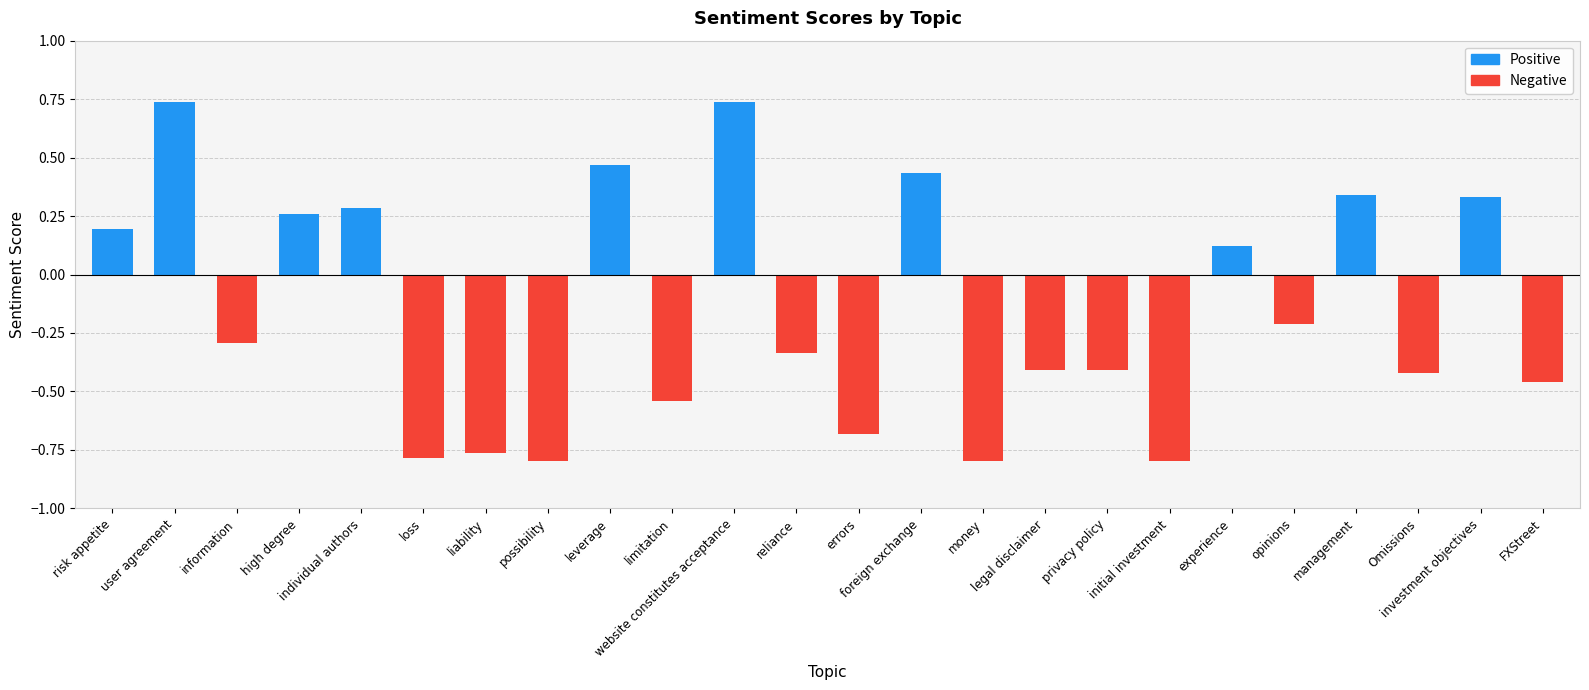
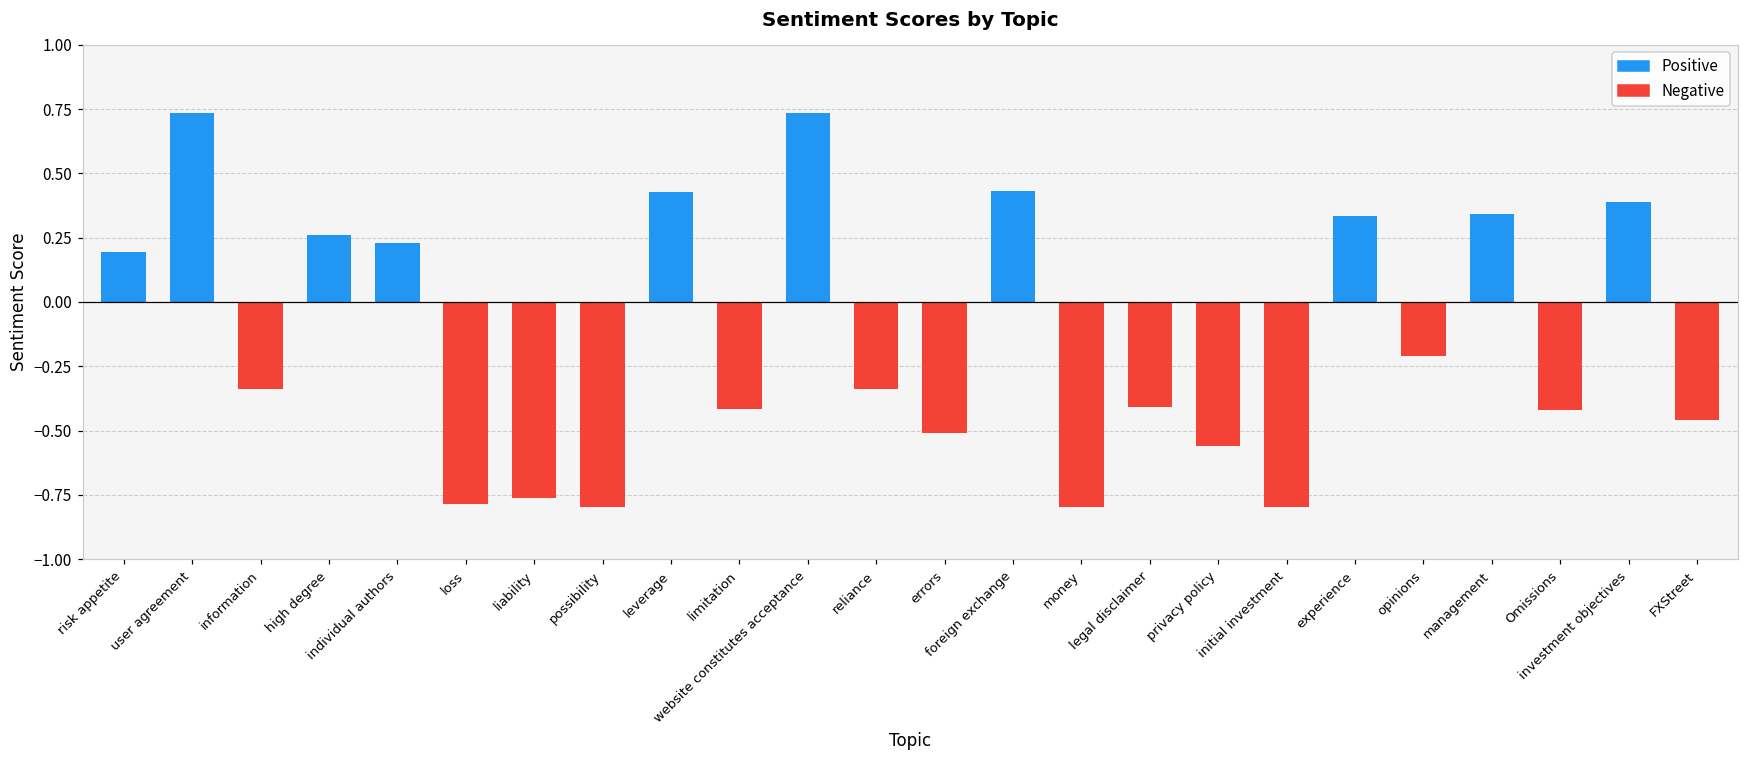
Negative, information: -0.29 -> -0.34
Positive, individual authors: 0.29 -> 0.23
Positive, leverage: 0.47 -> 0.43
Negative, limitation: -0.54 -> -0.42
Negative, errors: -0.68 -> -0.51
Negative, privacy policy: -0.41 -> -0.56
Positive, experience: 0.12 -> 0.33
Positive, investment objectives: 0.33 -> 0.39
